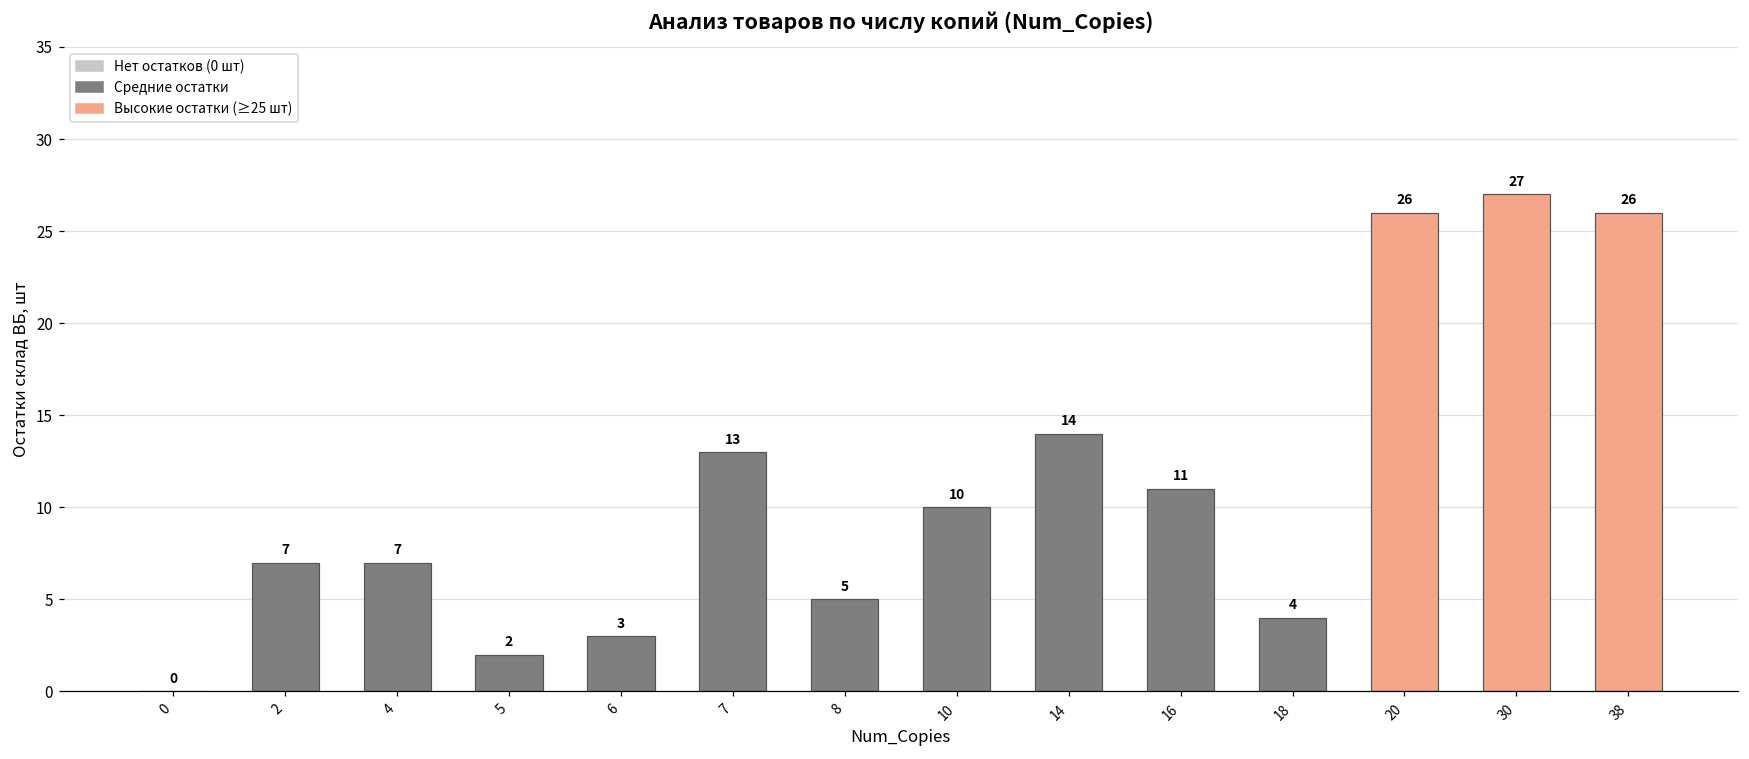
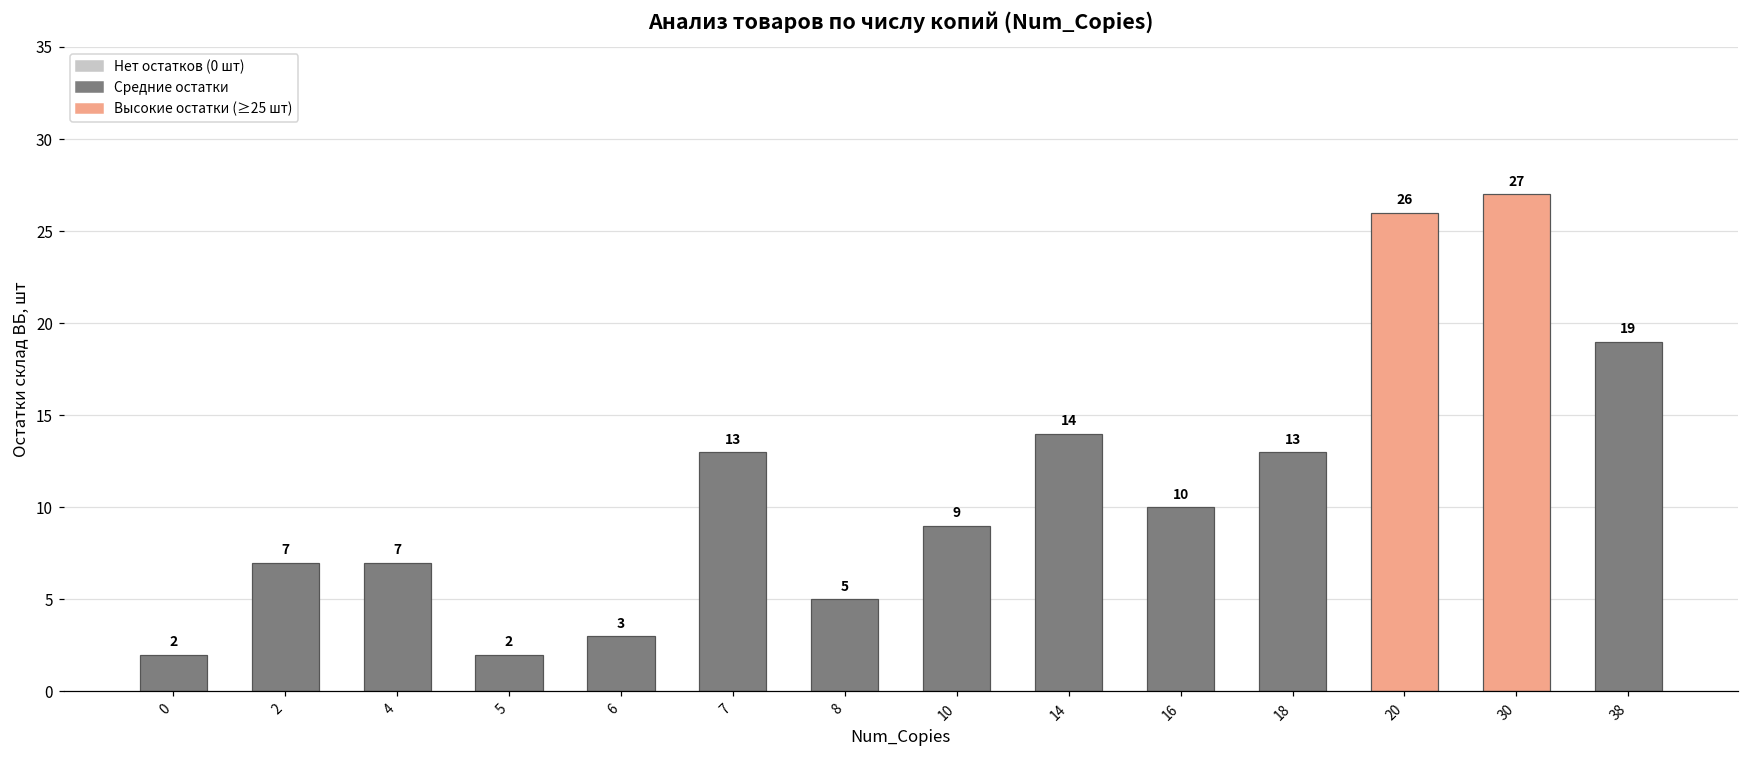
0: 0 -> 2
10: 10 -> 9
16: 11 -> 10
18: 4 -> 13
38: 26 -> 19
